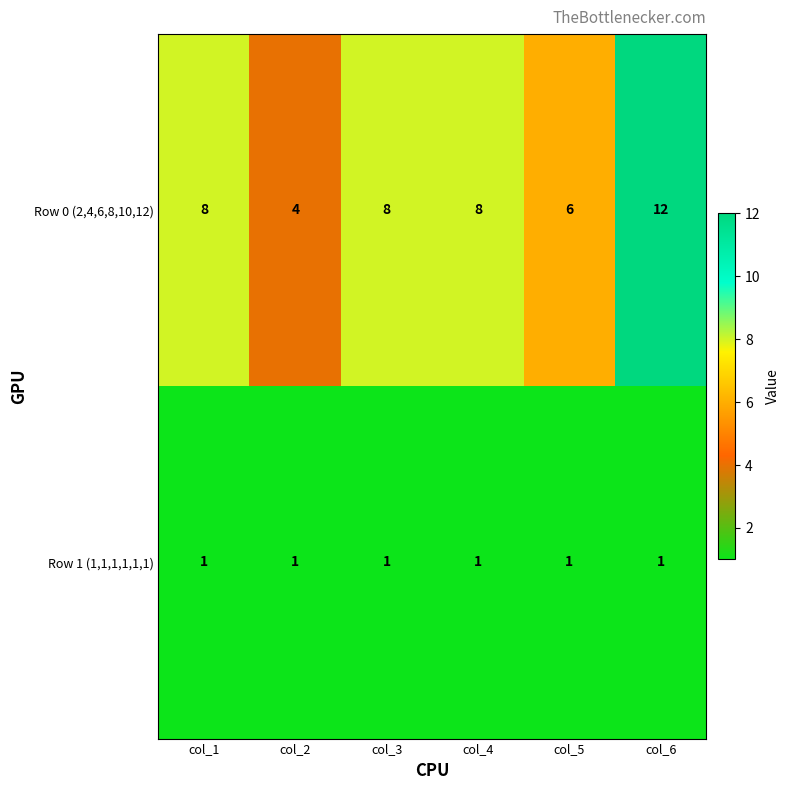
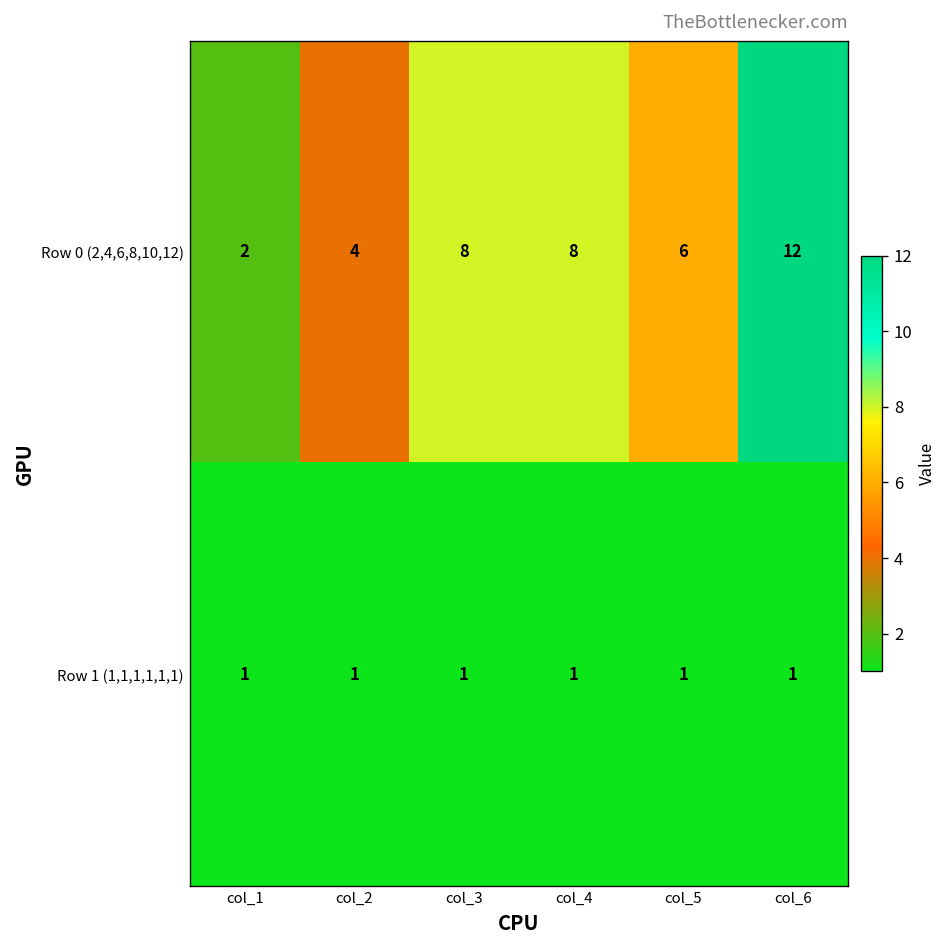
Row 0 (2,4,6,8,10,12), col_1: 8 -> 2
